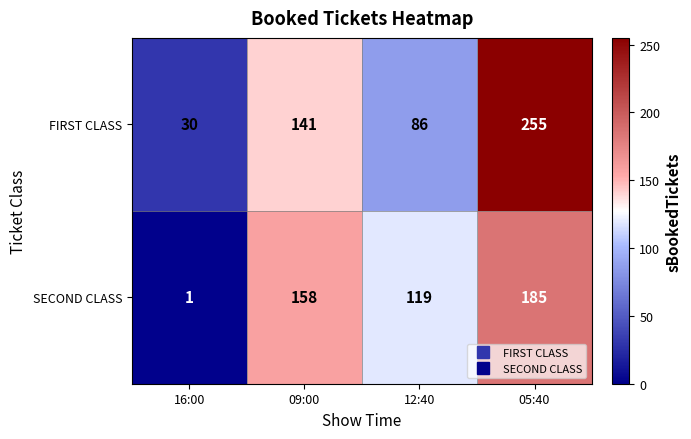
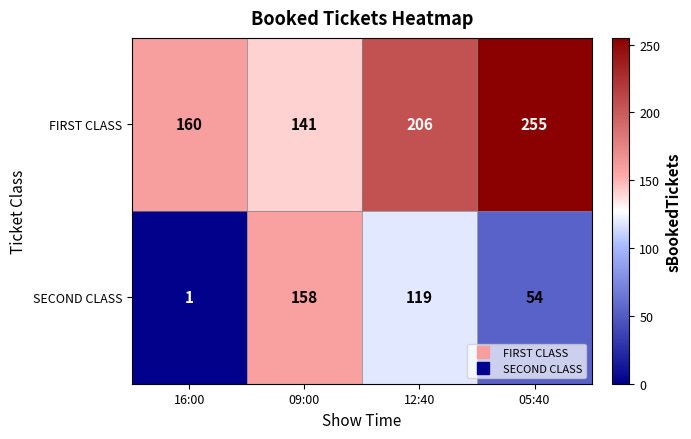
FIRST CLASS, 16:00: 30 -> 160
FIRST CLASS, 12:40: 86 -> 206
SECOND CLASS, 05:40: 185 -> 54
